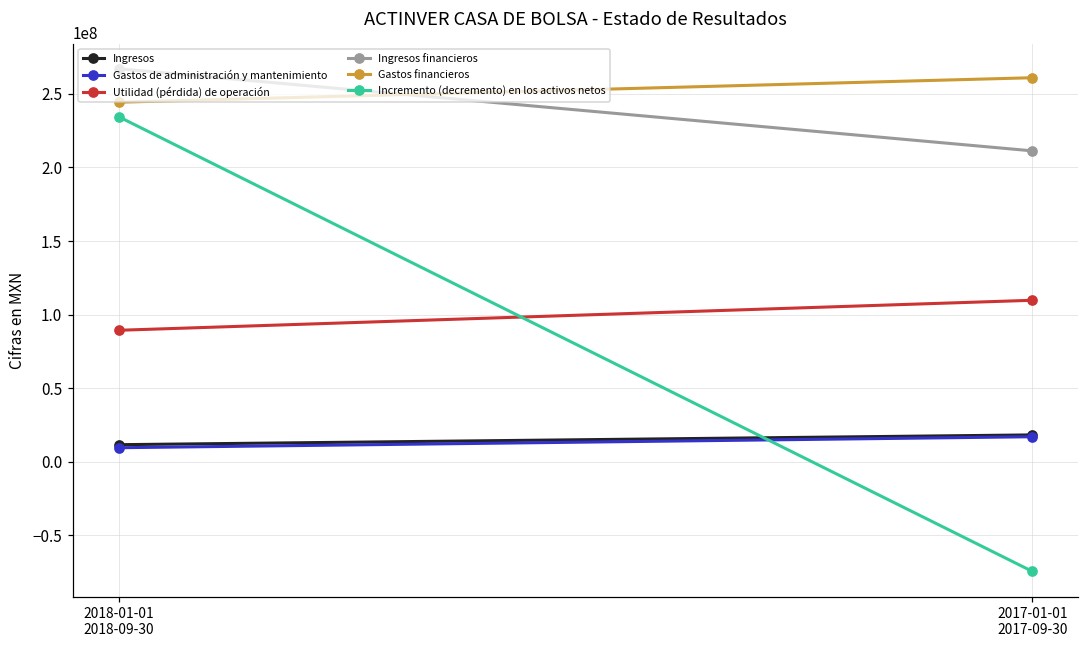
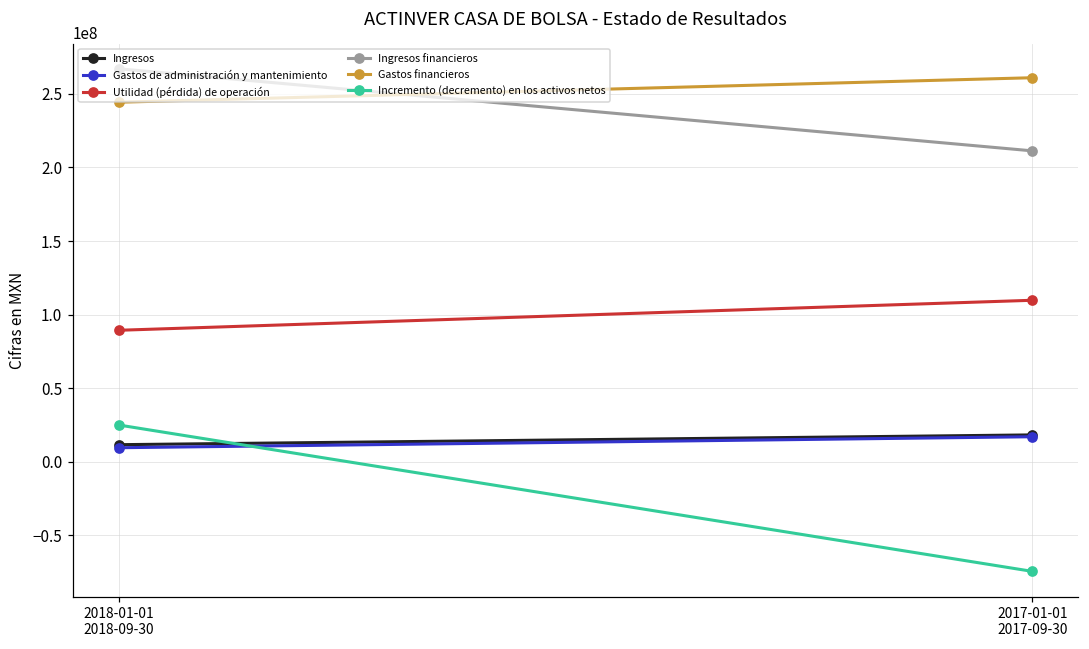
Incremento (decremento) en los activos netos, 2018-01-01 2018-09-30: 235000000 -> 25000000
